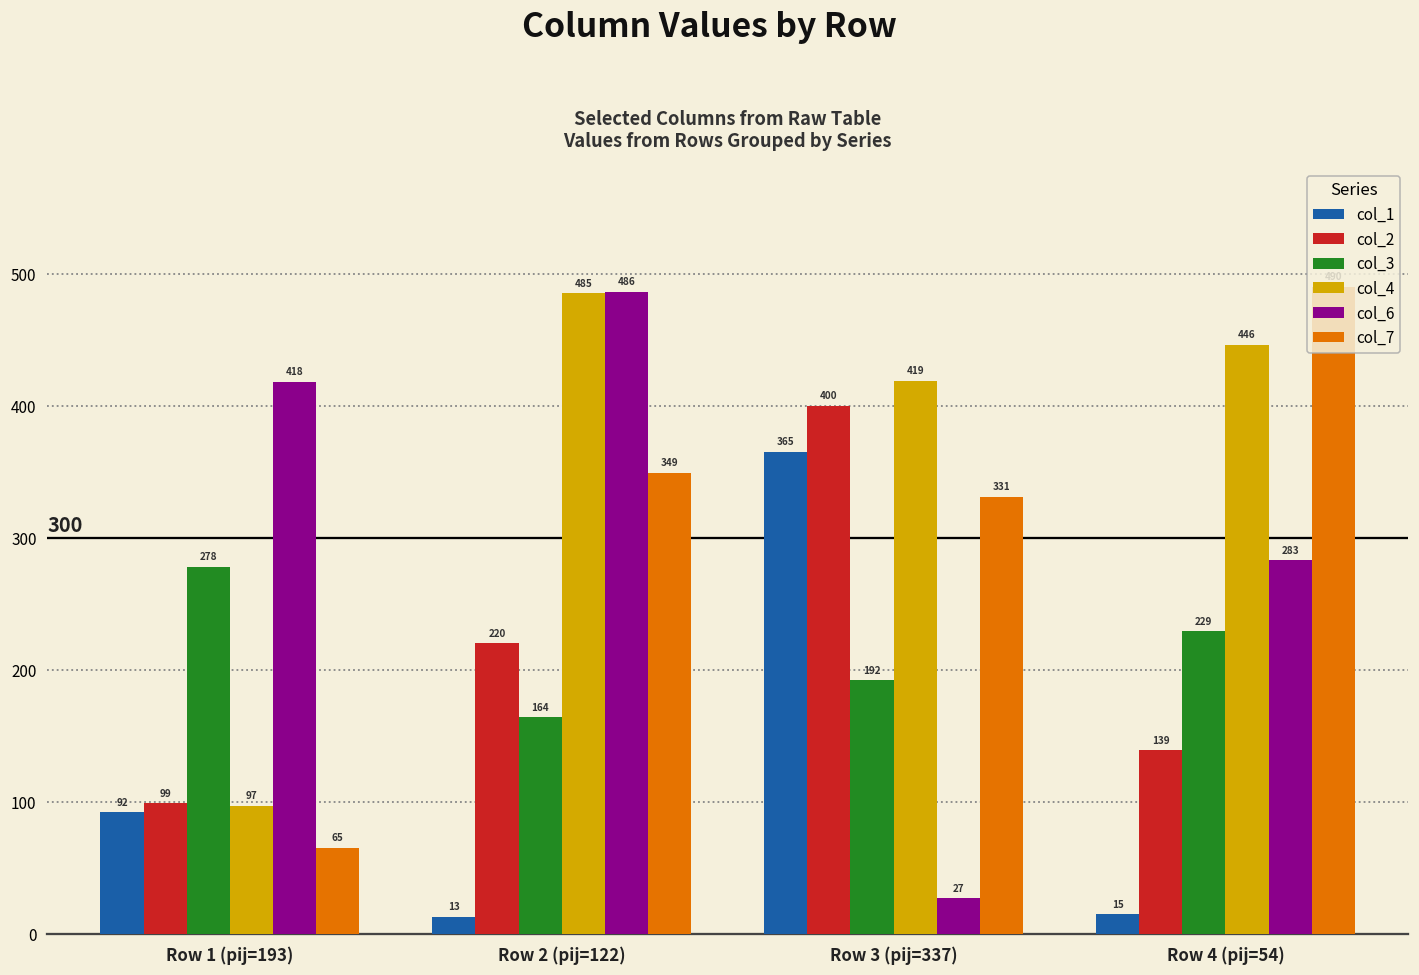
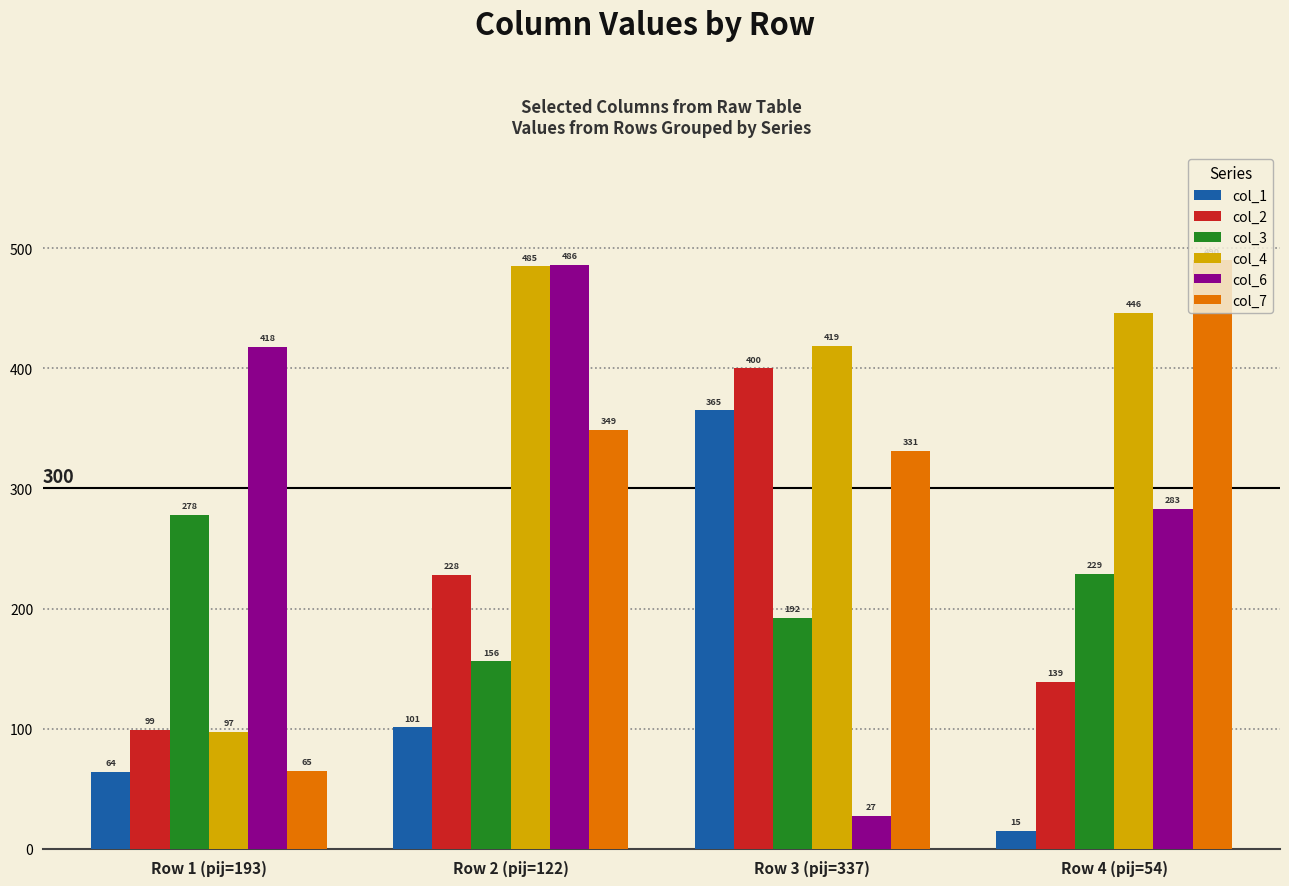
col_1, Row 1 (pij=193): 92 -> 64
col_1, Row 2 (pij=122): 13 -> 101
col_2, Row 2 (pij=122): 220 -> 228
col_3, Row 2 (pij=122): 164 -> 156
